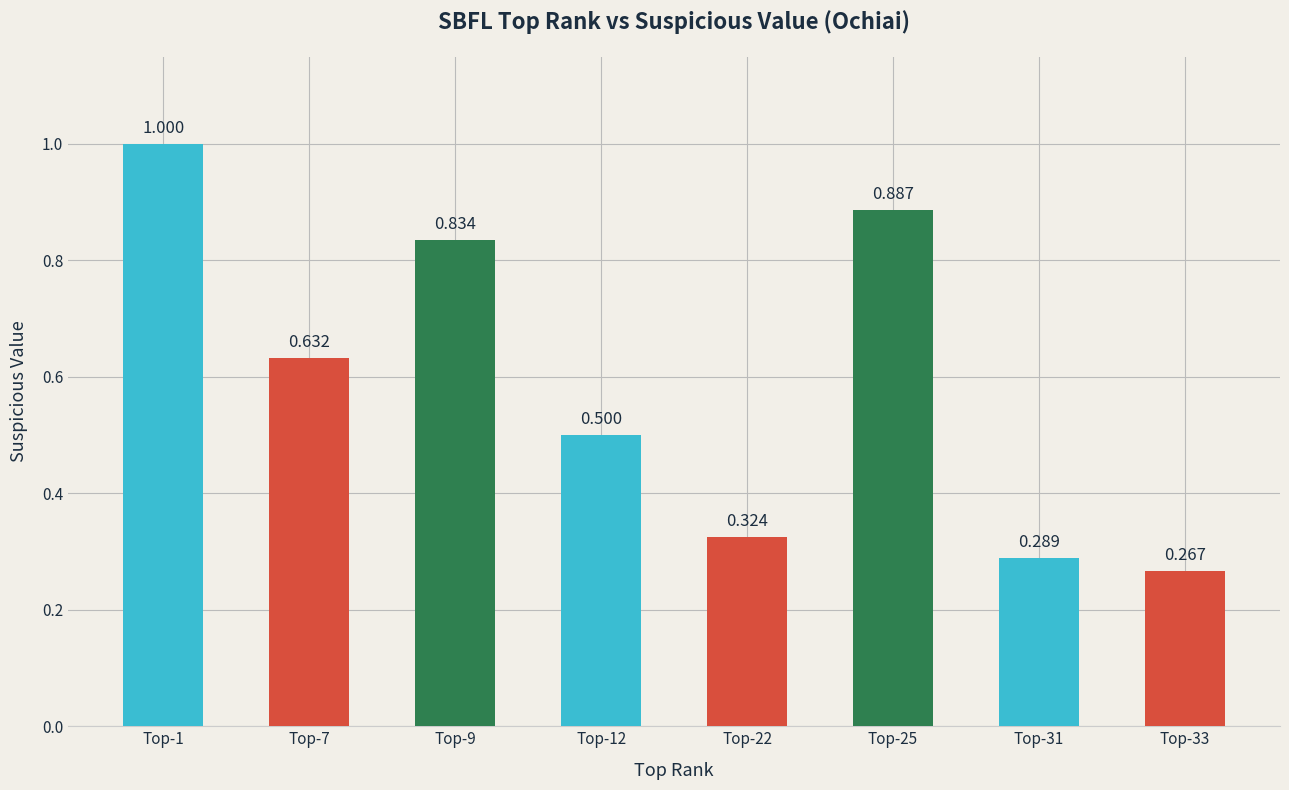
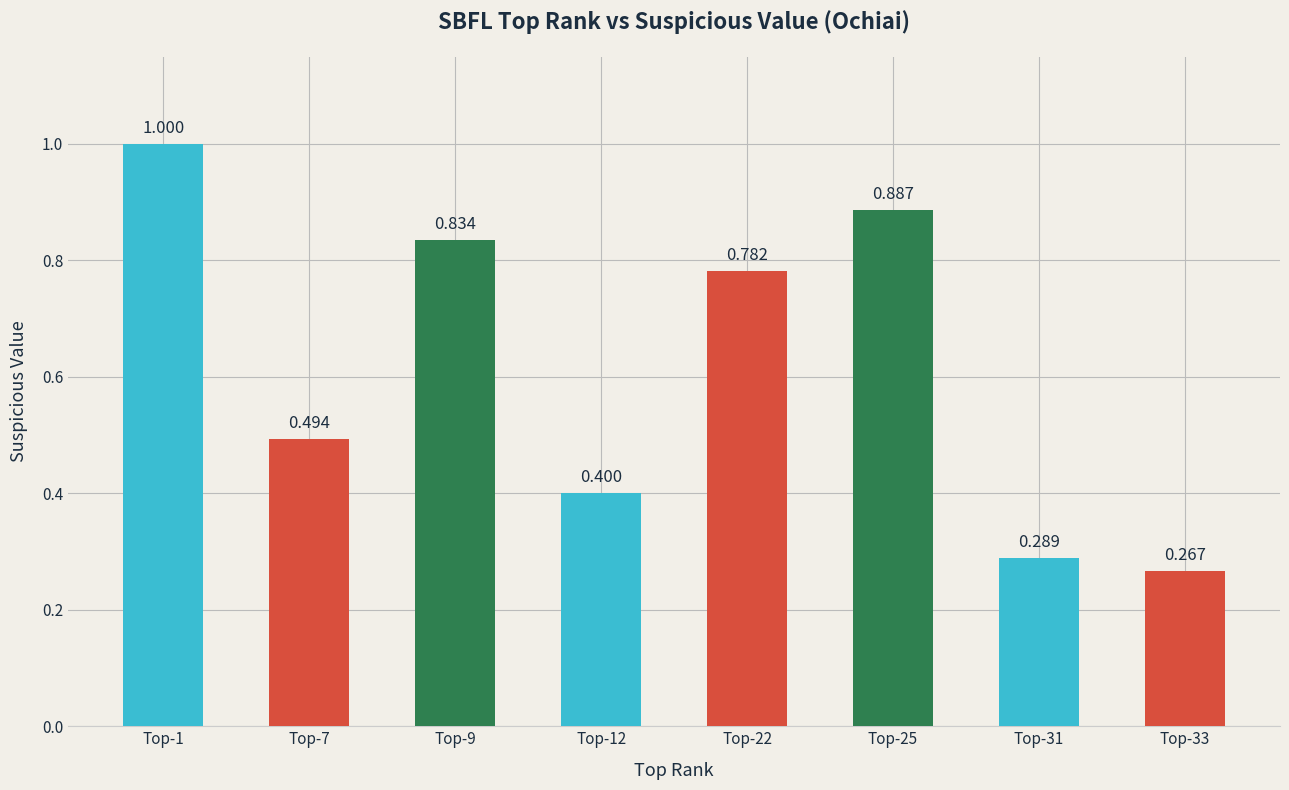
Top-7: 0.632 -> 0.494
Top-12: 0.500 -> 0.400
Top-22: 0.324 -> 0.782
